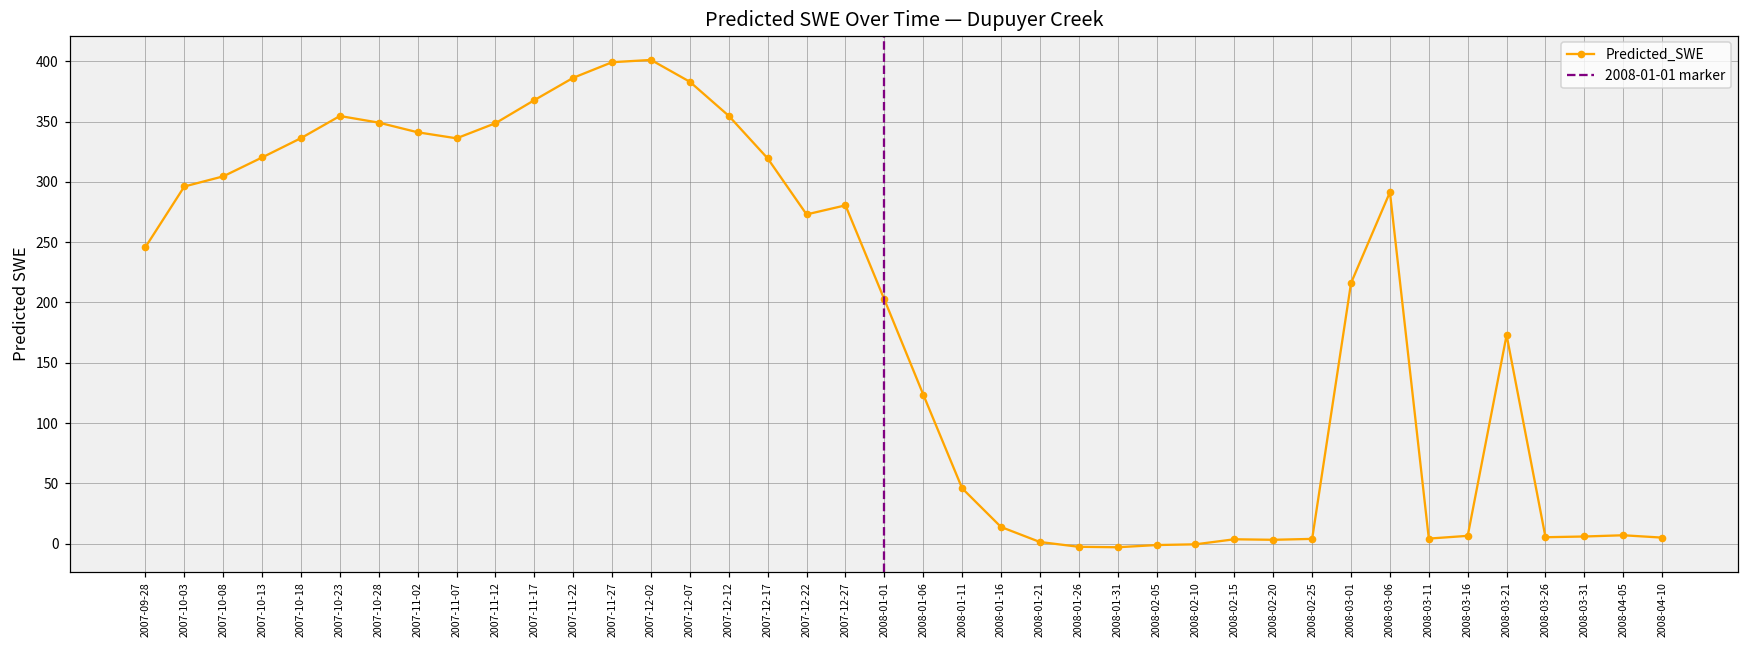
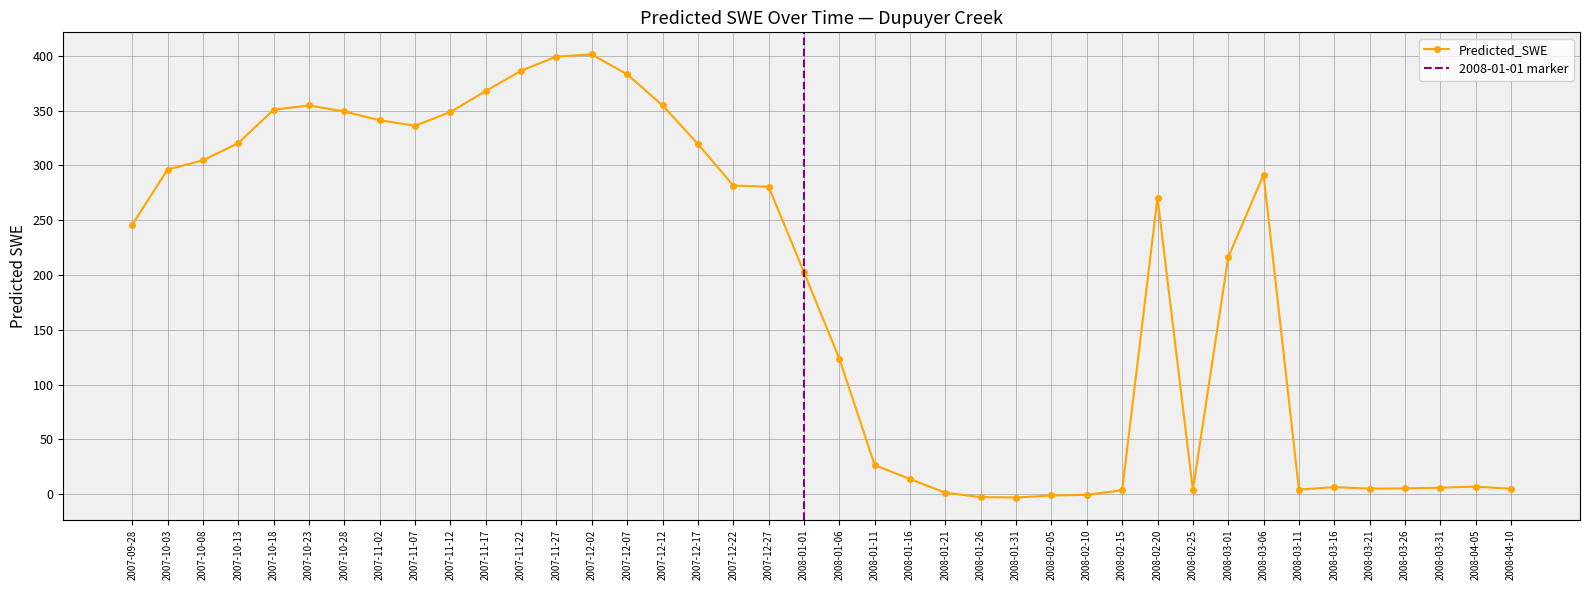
2007-10-18: 336 -> 351
2007-12-22: 273 -> 282
2008-01-11: 46 -> 27
2008-02-20: 3 -> 271
2008-03-21: 173 -> 5
